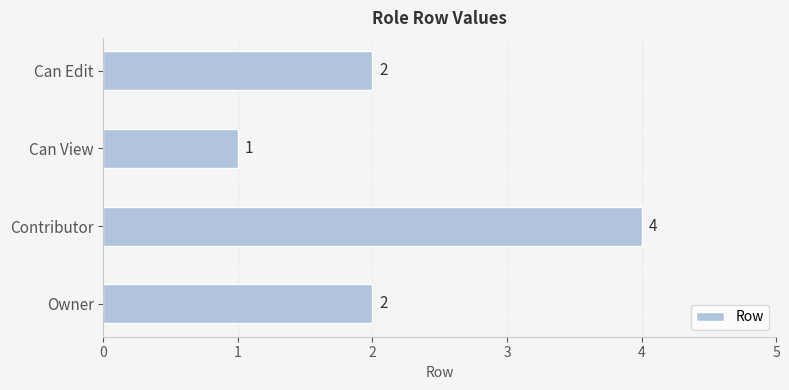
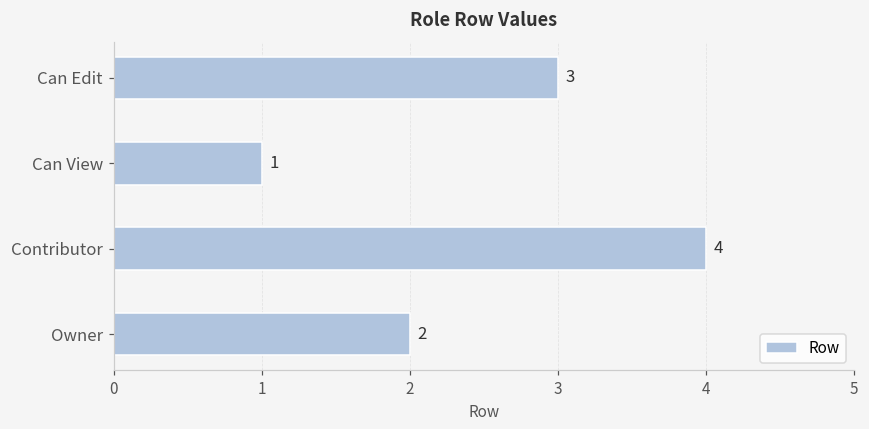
Can Edit: 2 -> 3
